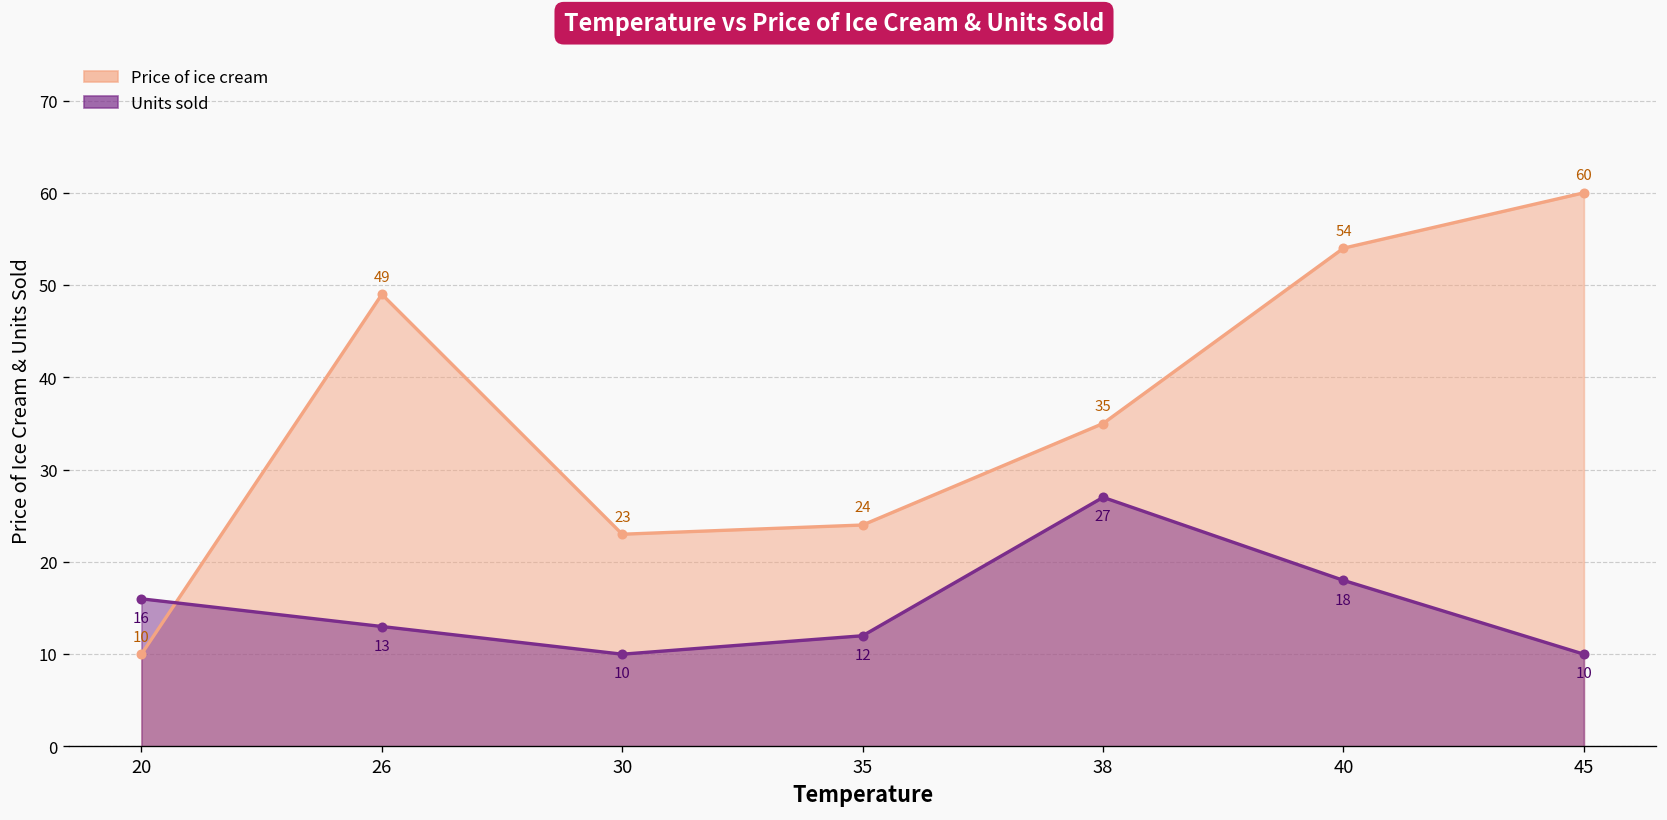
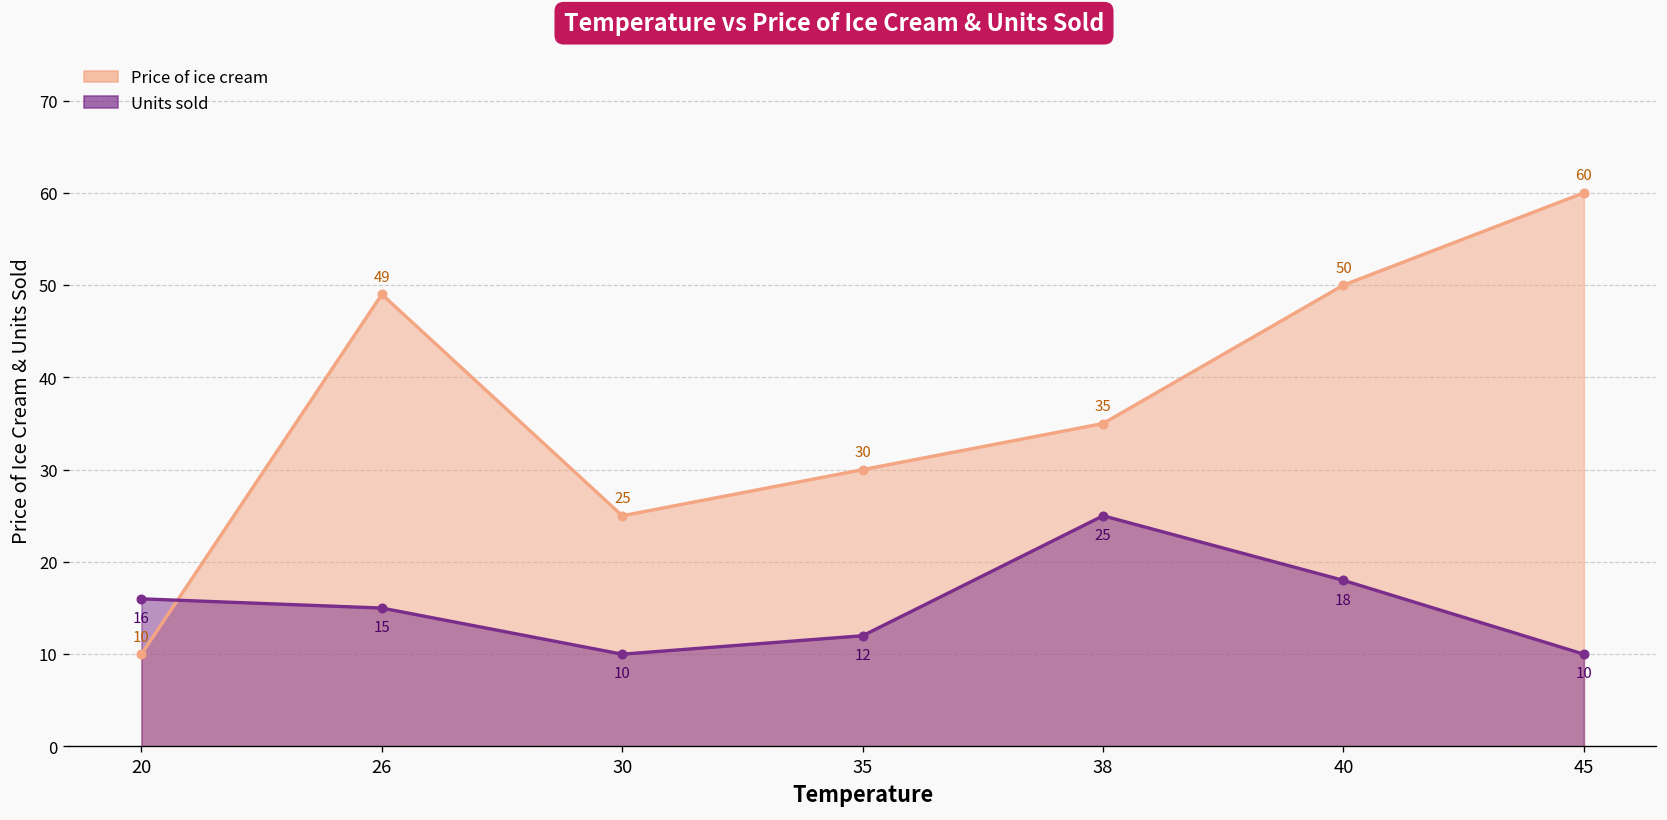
Units sold, 26: 13 -> 15
Price of ice cream, 30: 23 -> 25
Price of ice cream, 35: 24 -> 30
Units sold, 38: 27 -> 25
Price of ice cream, 40: 54 -> 50
